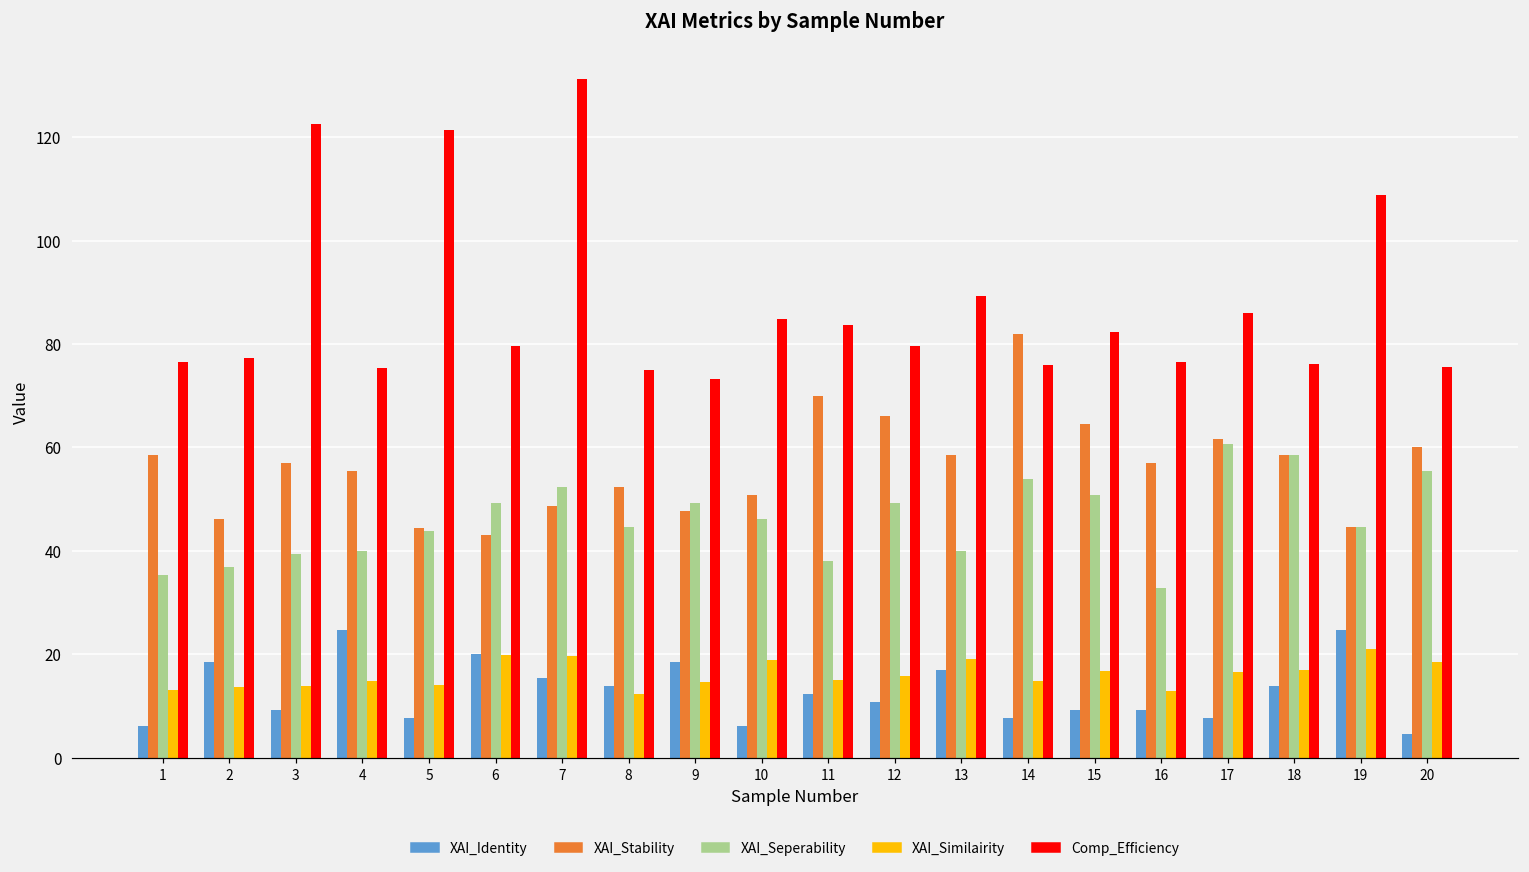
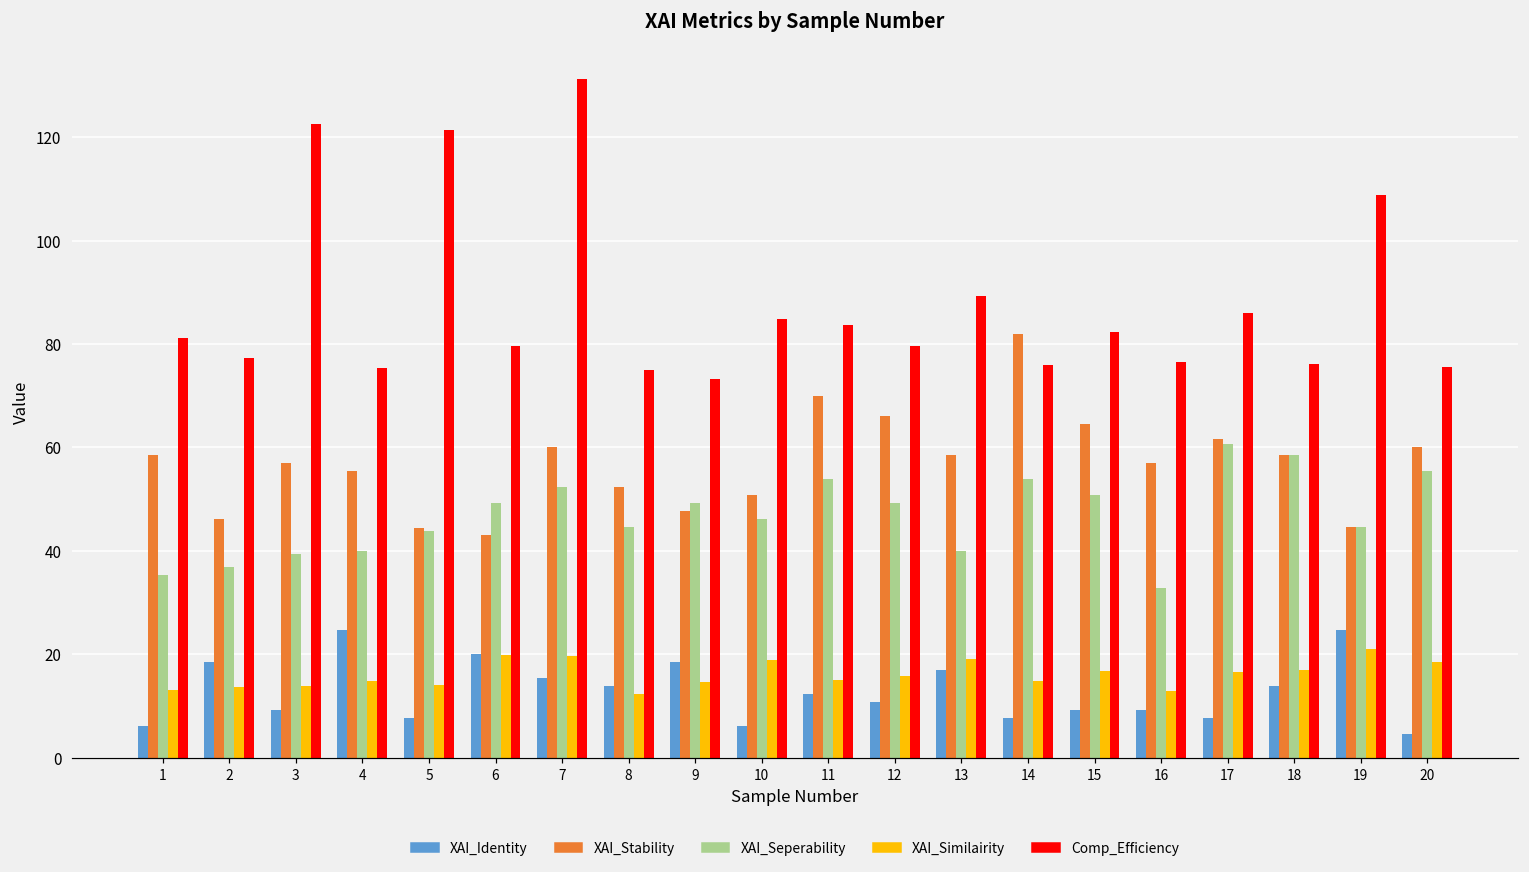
Comp_Efficiency, 1: 76 -> 81
XAI_Stability, 7: 49 -> 60
XAI_Seperability, 11: 38 -> 54
